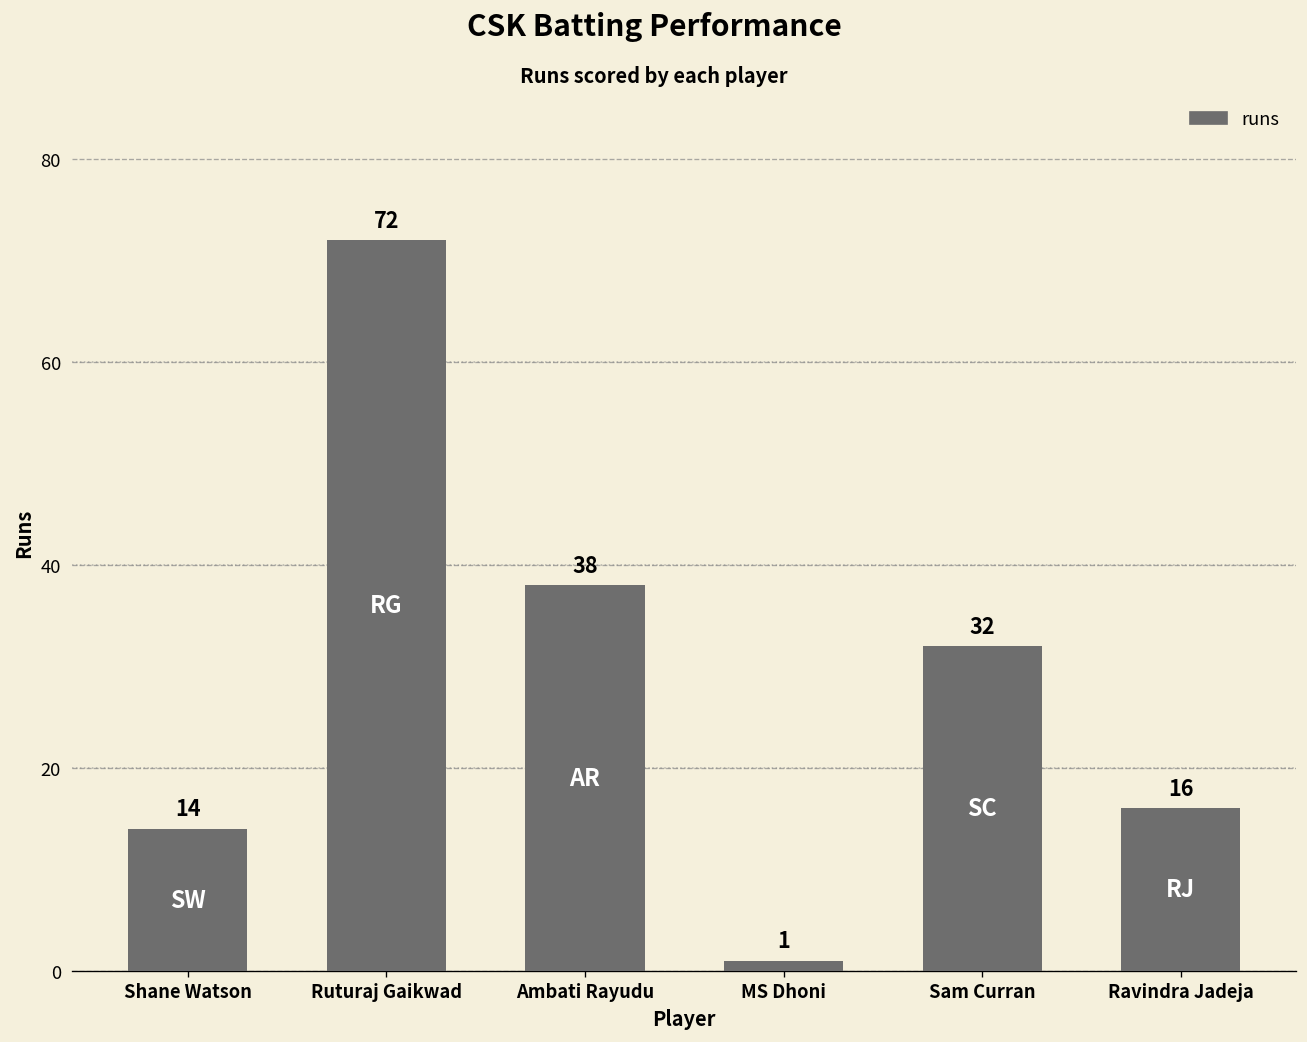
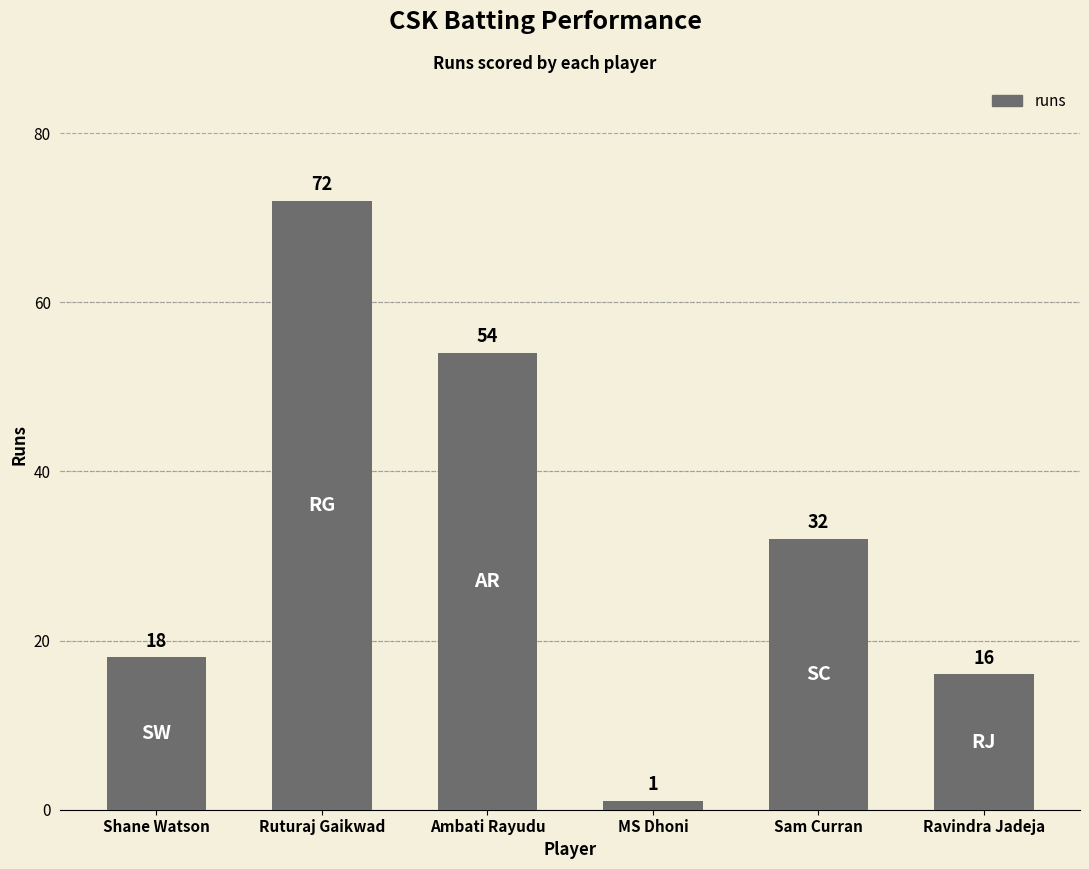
Shane Watson: 14 -> 18
Ambati Rayudu: 38 -> 54
